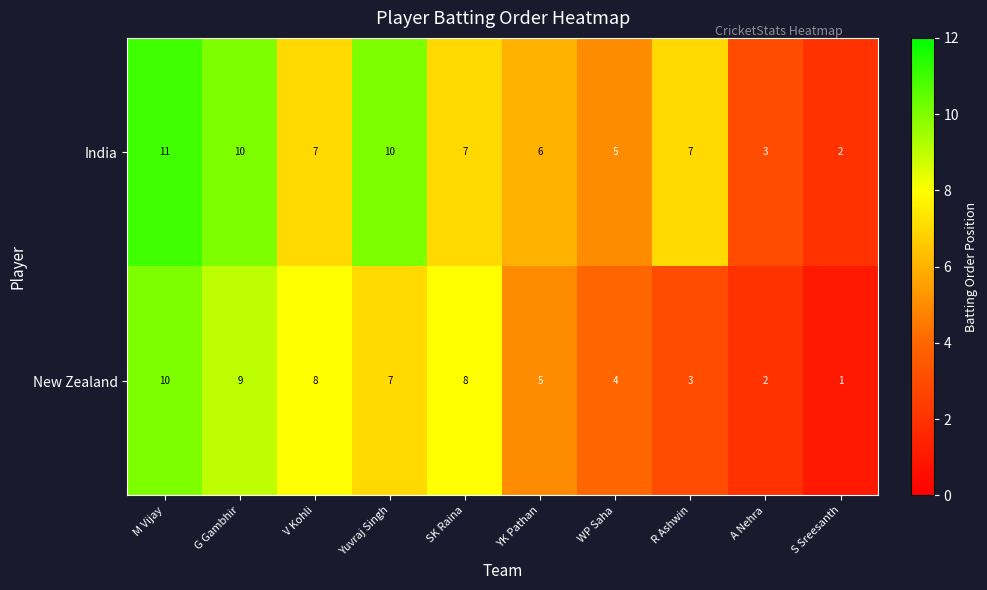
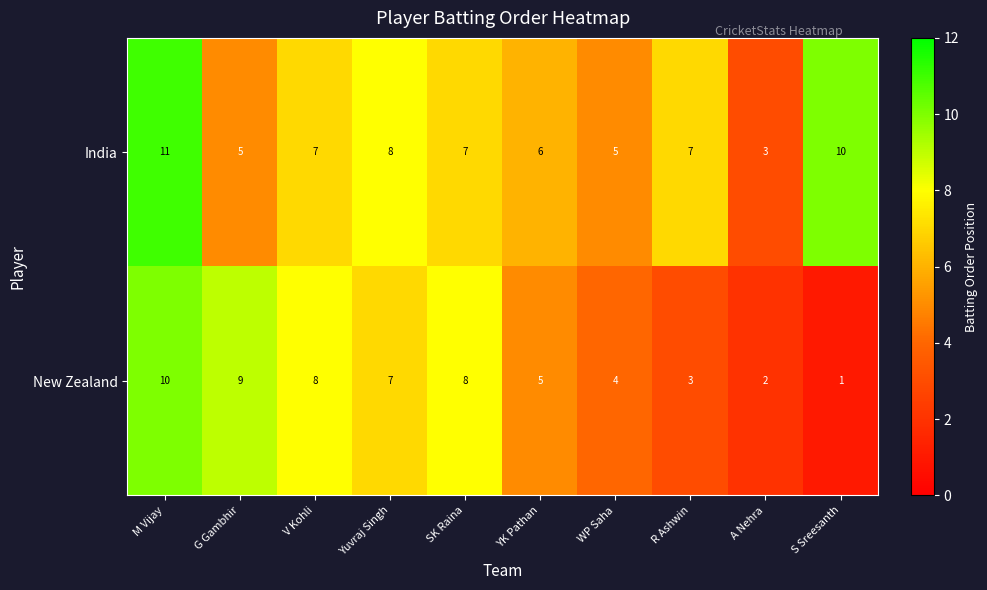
India, G Gambhir: 10 -> 5
India, Yuvraj Singh: 10 -> 8
India, S Sreesanth: 2 -> 10
